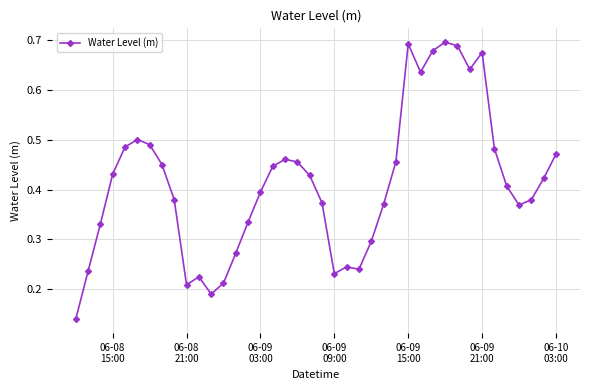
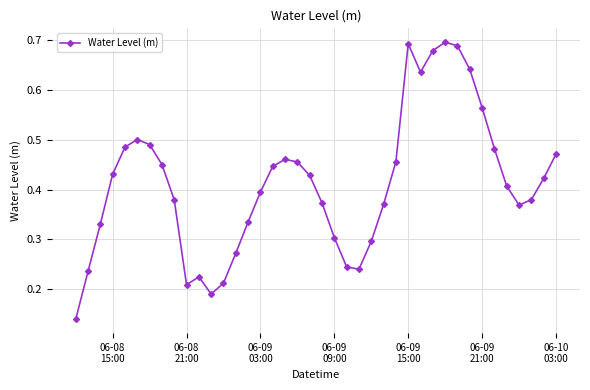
06-09 09:00: 0.23 -> 0.30
06-09 21:00: 0.67 -> 0.56
